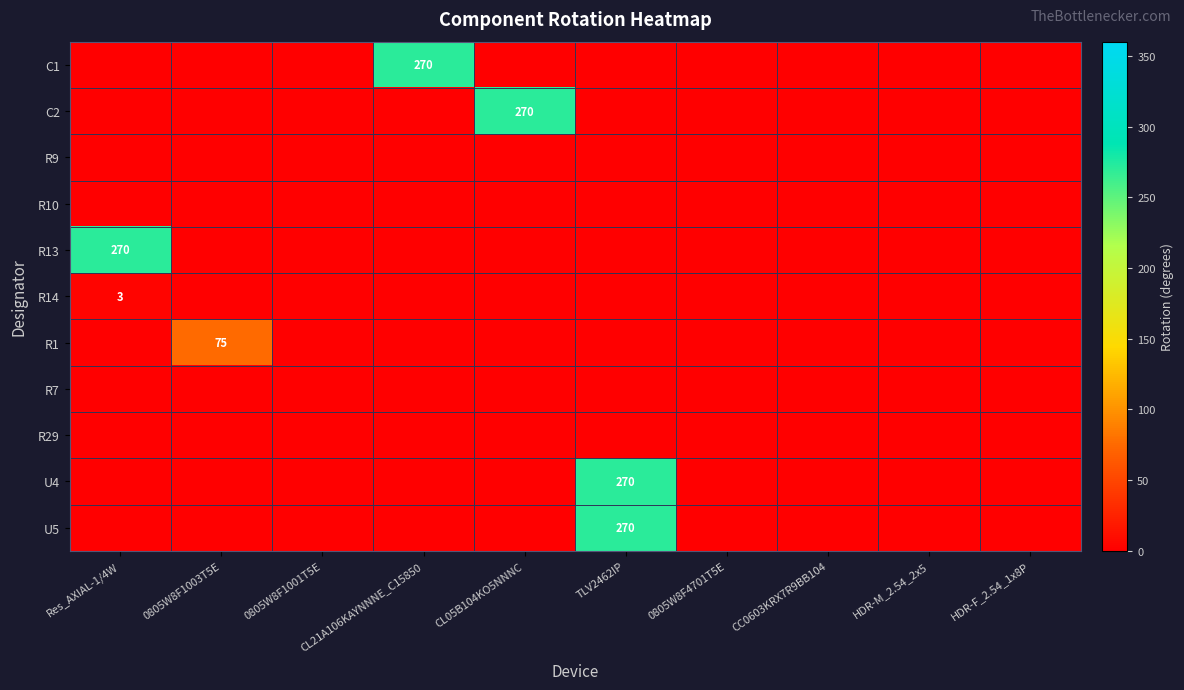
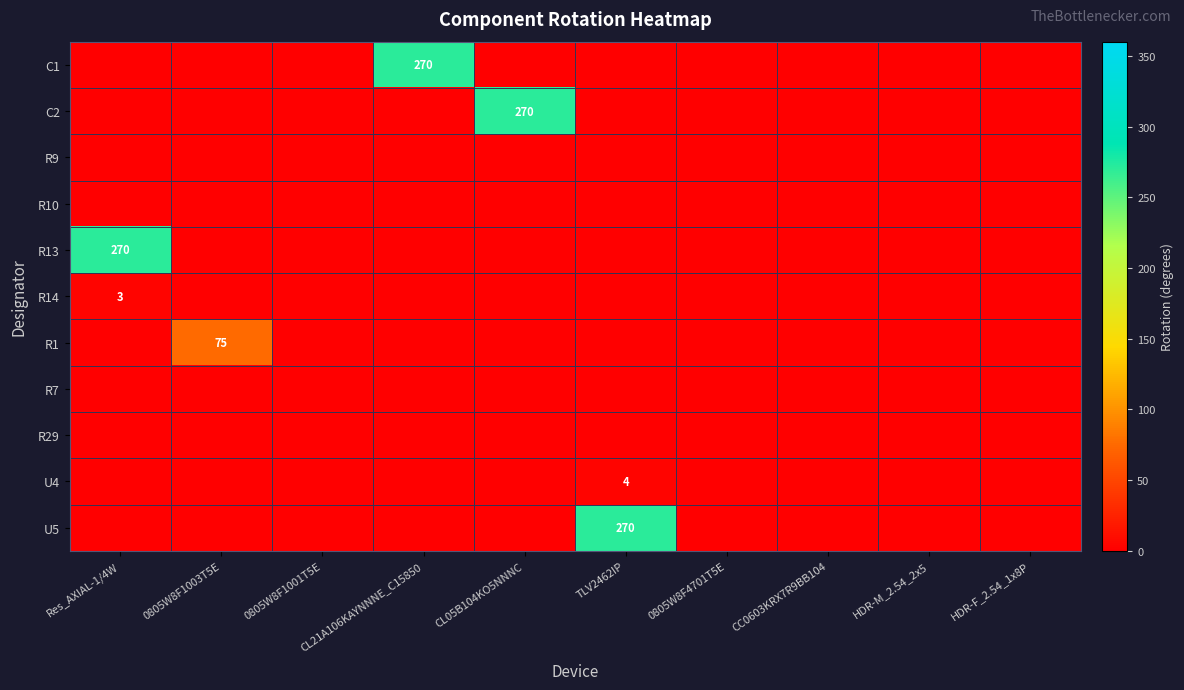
U4, TLV2462IP: 270 -> 4
